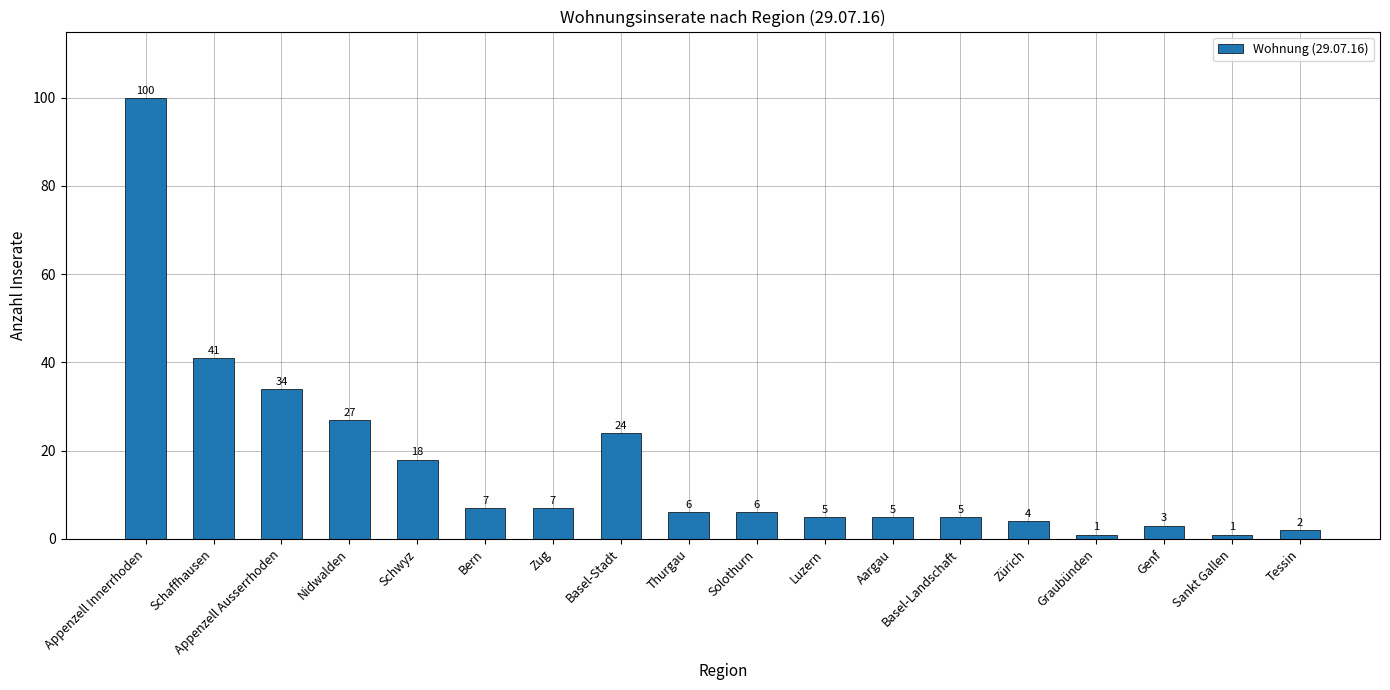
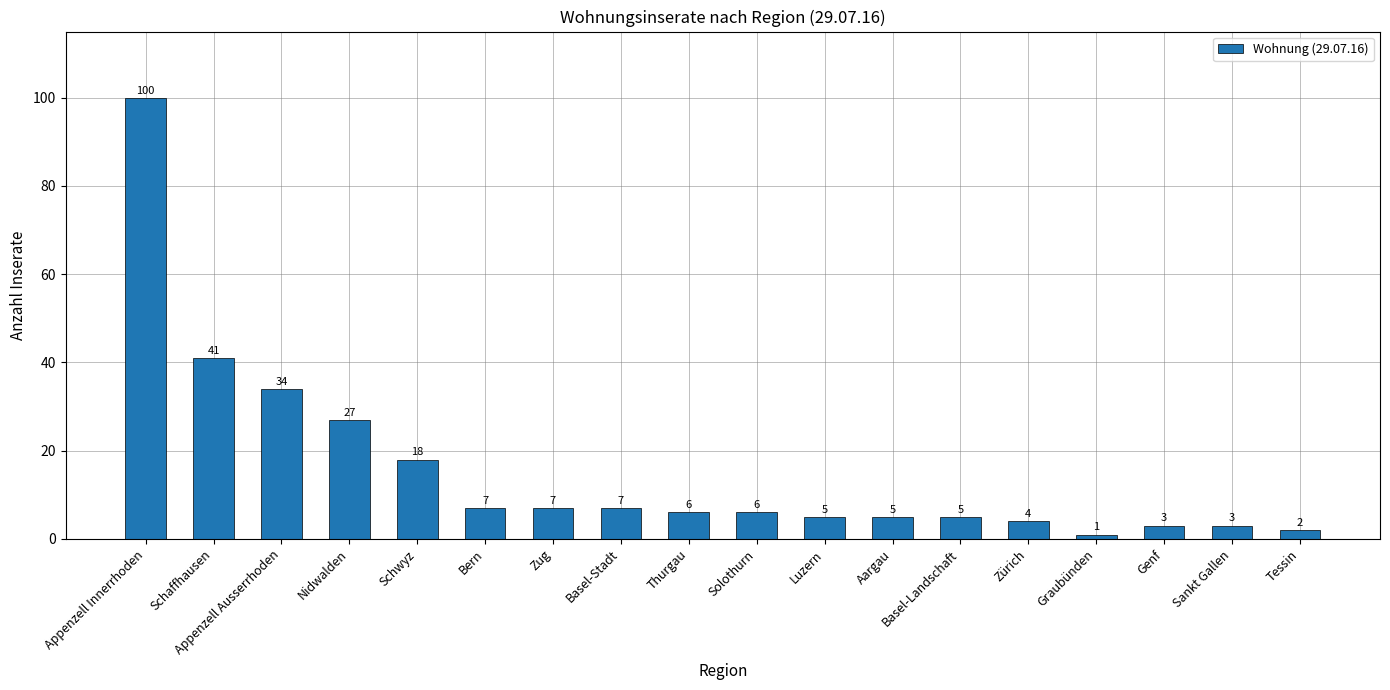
Basel-Stadt: 24 -> 7
Sankt Gallen: 1 -> 3
